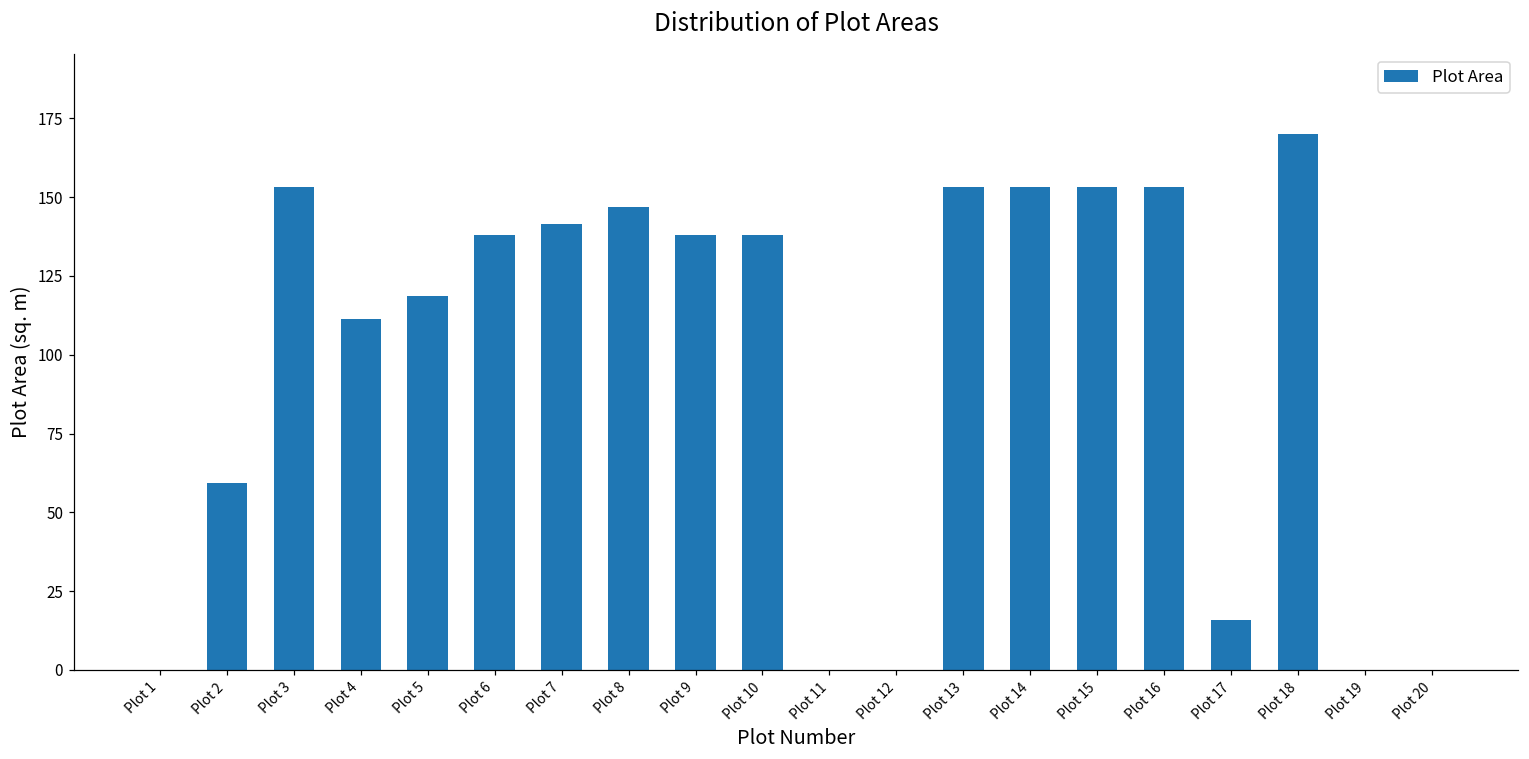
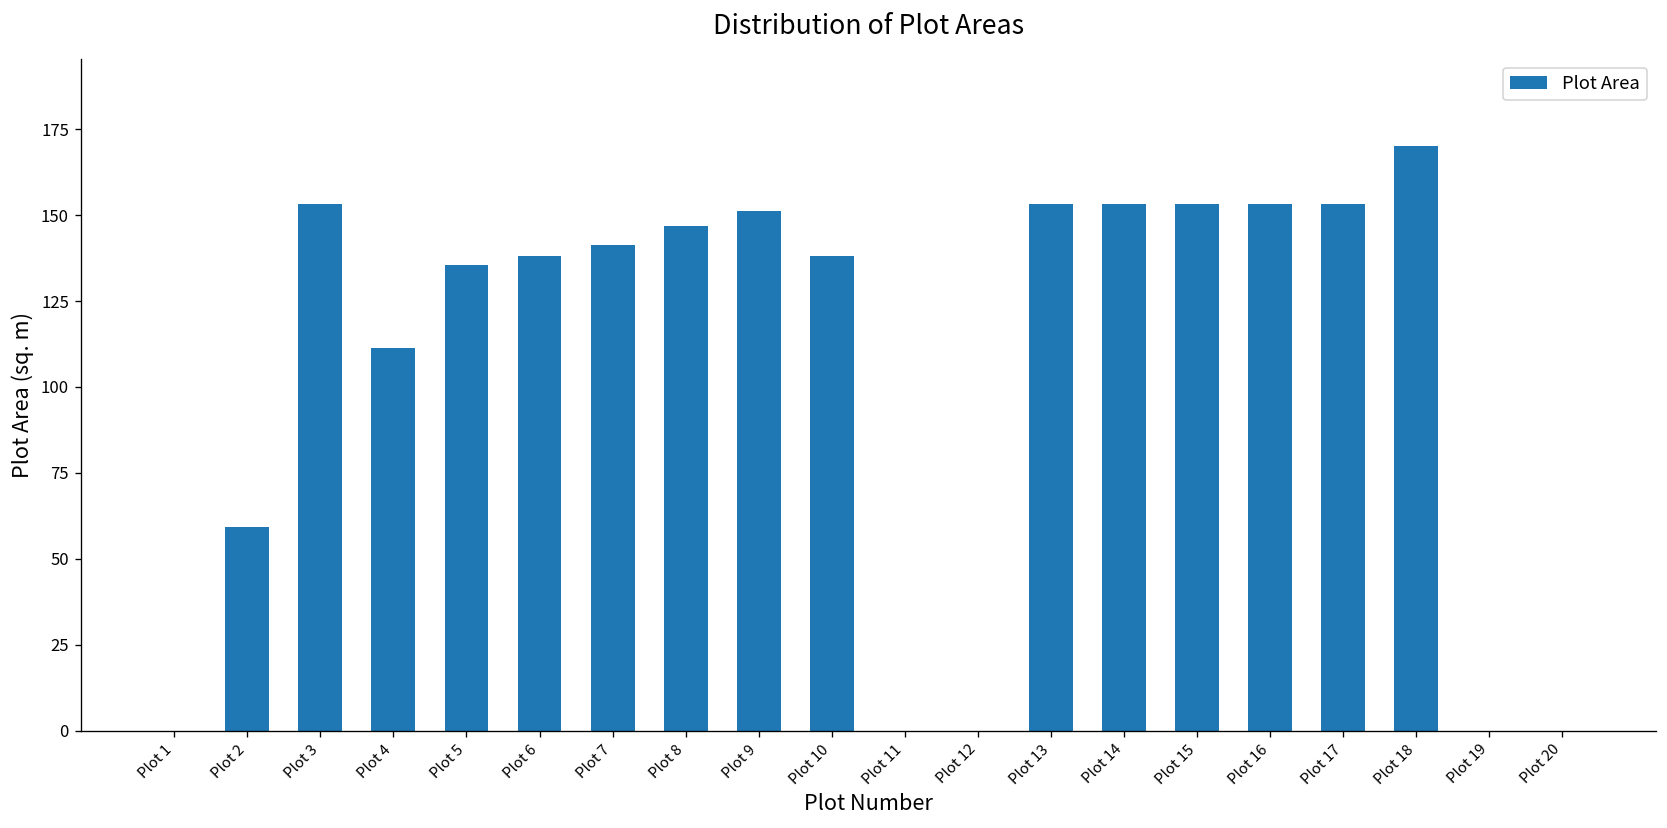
Plot 5: 119 -> 136
Plot 9: 138 -> 151
Plot 17: 16 -> 153
